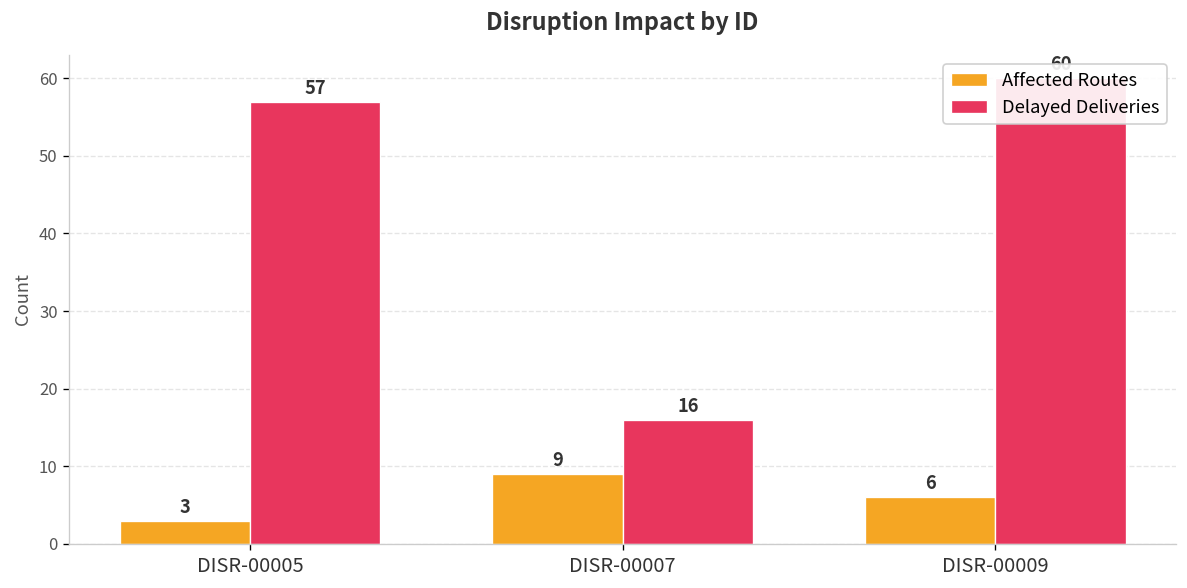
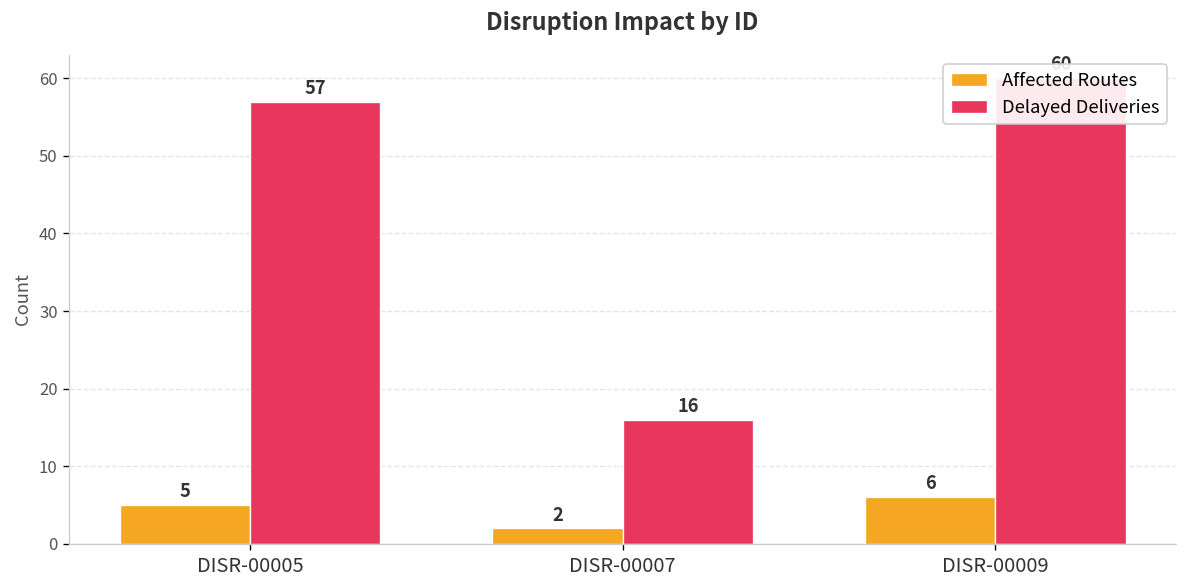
Affected Routes, DISR-00005: 3 -> 5
Affected Routes, DISR-00007: 9 -> 2
